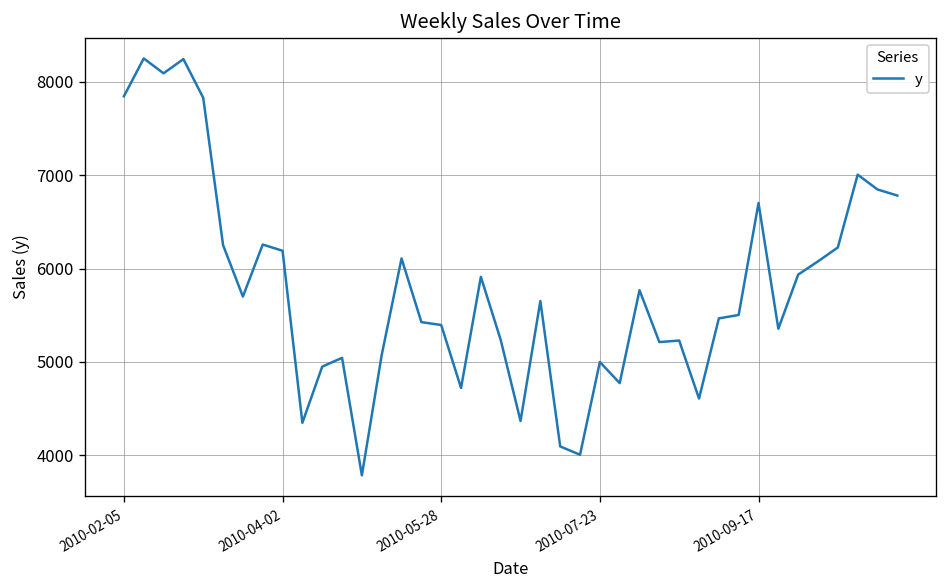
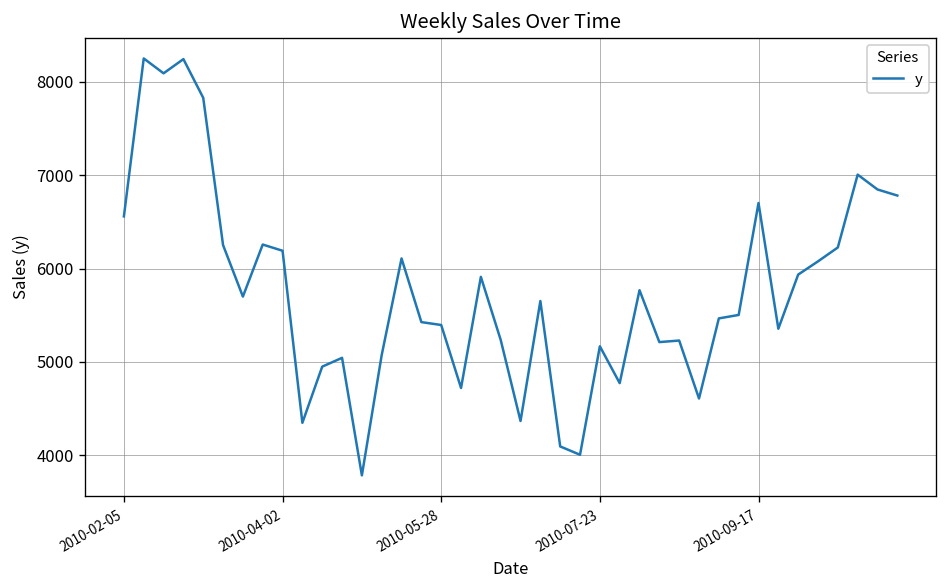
2010-02-05: 7800 -> 6600
2010-07-23: 5000 -> 5200
